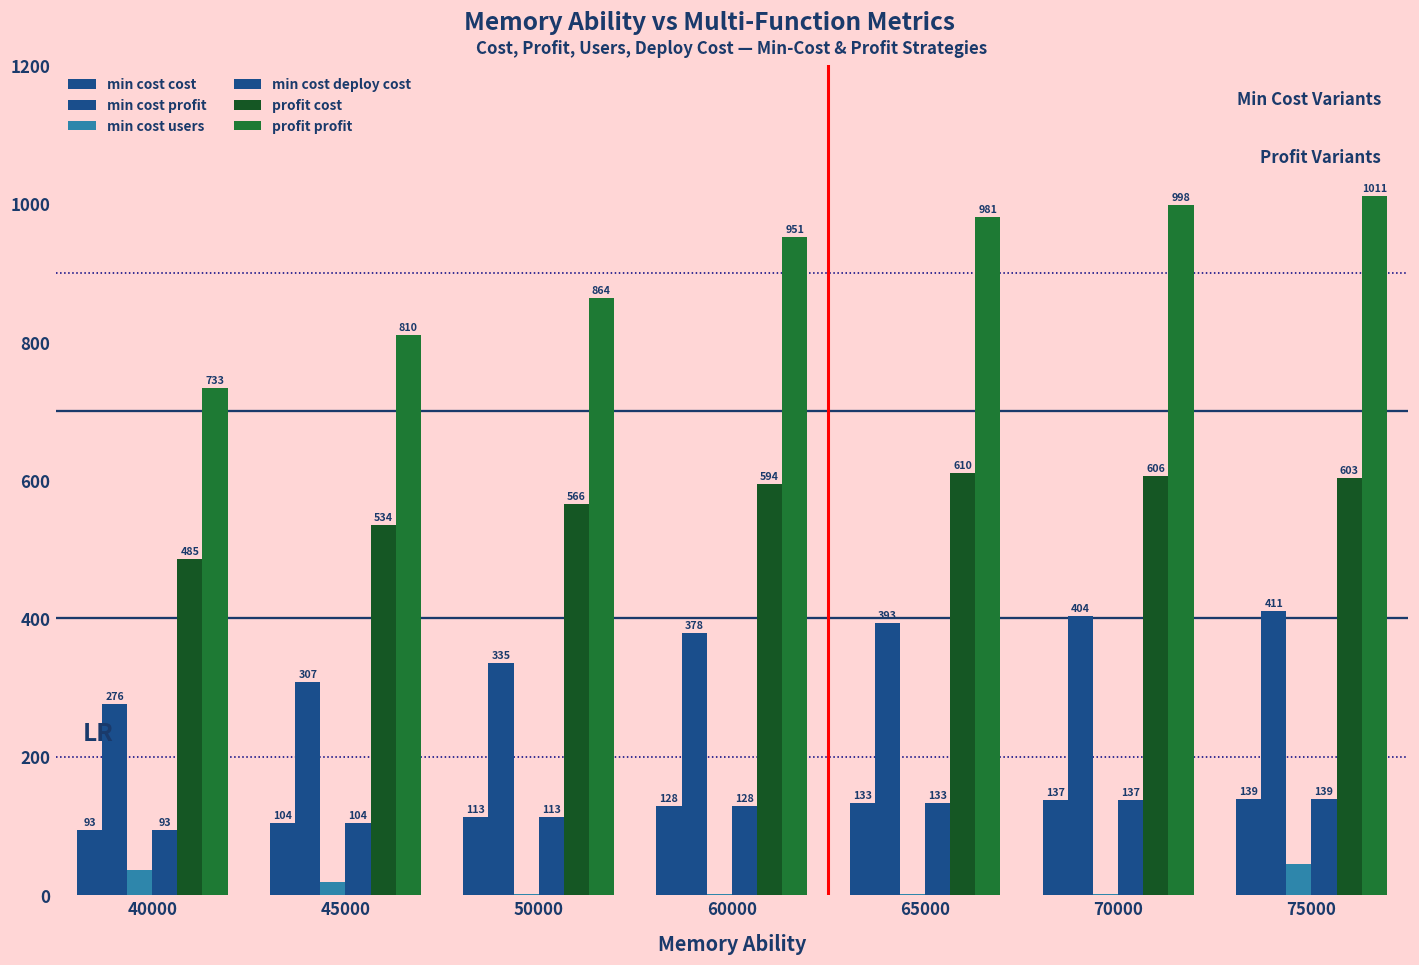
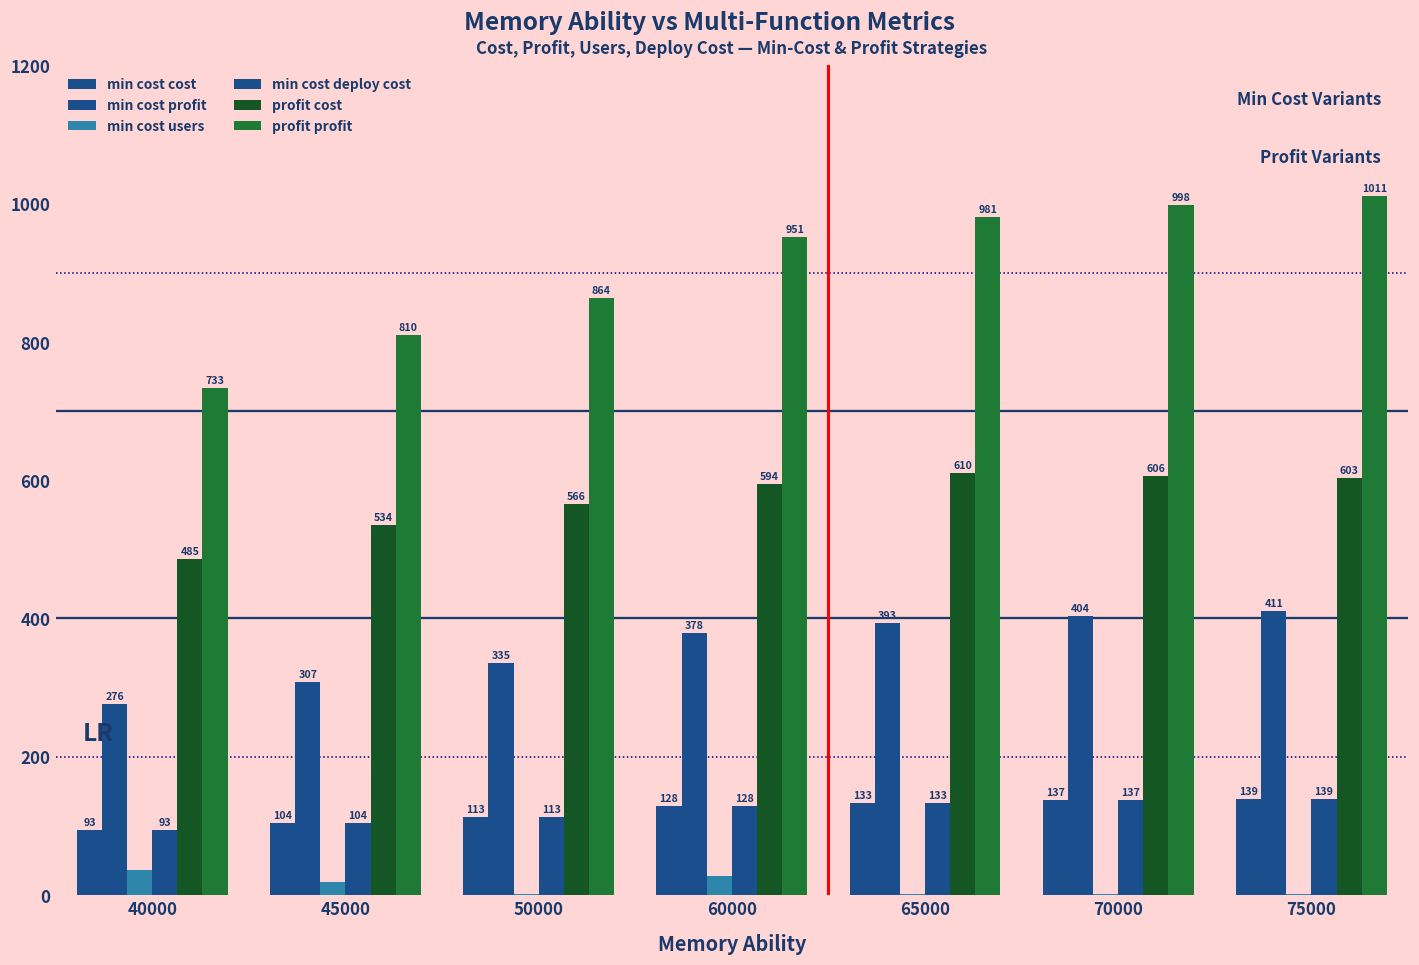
min cost users, 60000: 0 -> 30
min cost users, 75000: 40 -> 0
